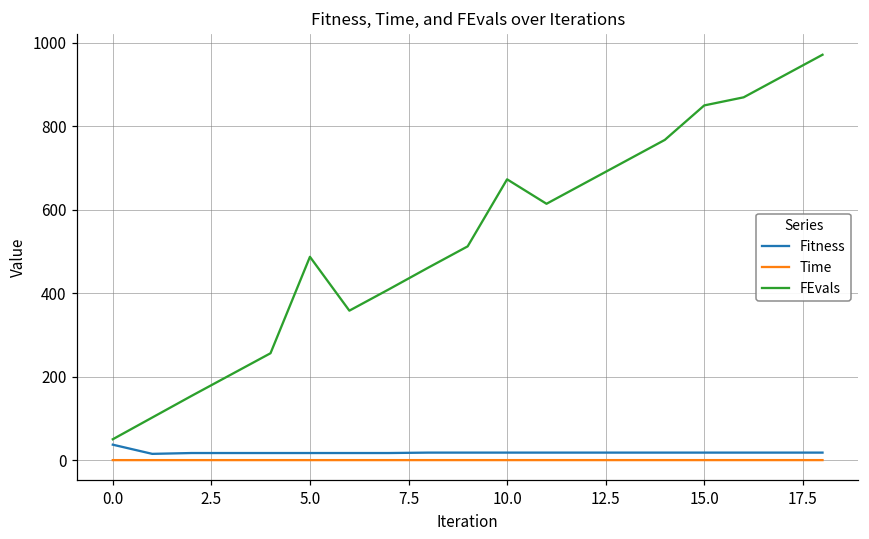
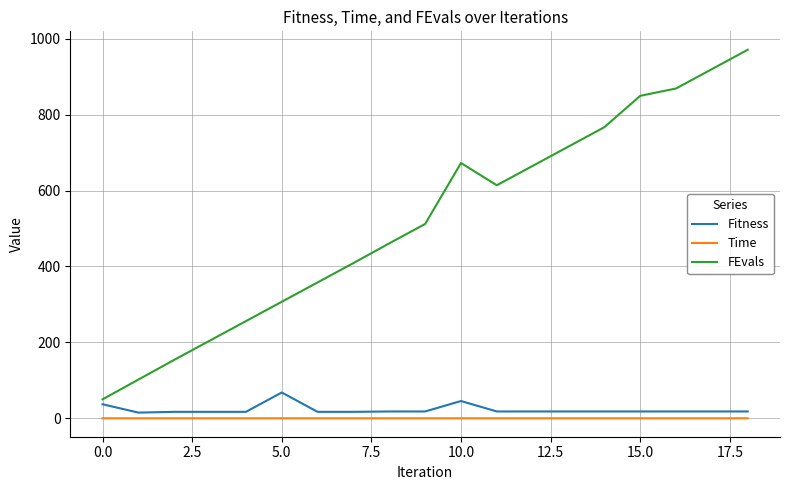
Fitness, 5.0: 20 -> 70
FEvals, 5.0: 490 -> 310
Fitness, 10.0: 20 -> 50
